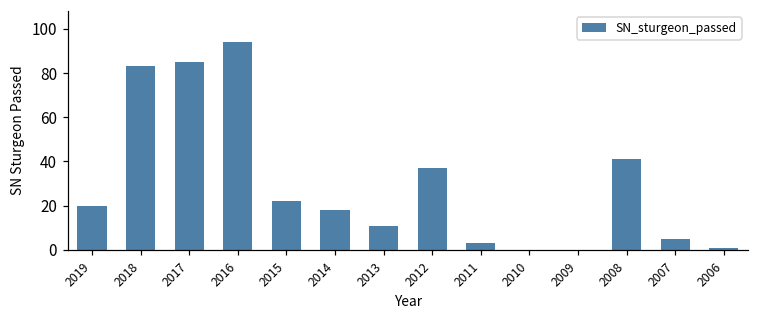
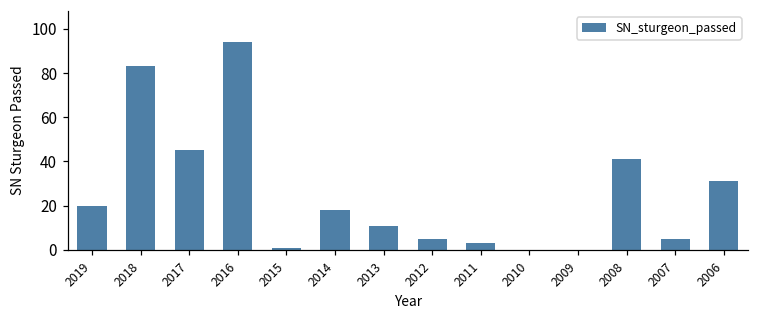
2017: 85 -> 45
2015: 22 -> 1
2012: 37 -> 5
2006: 1 -> 31
